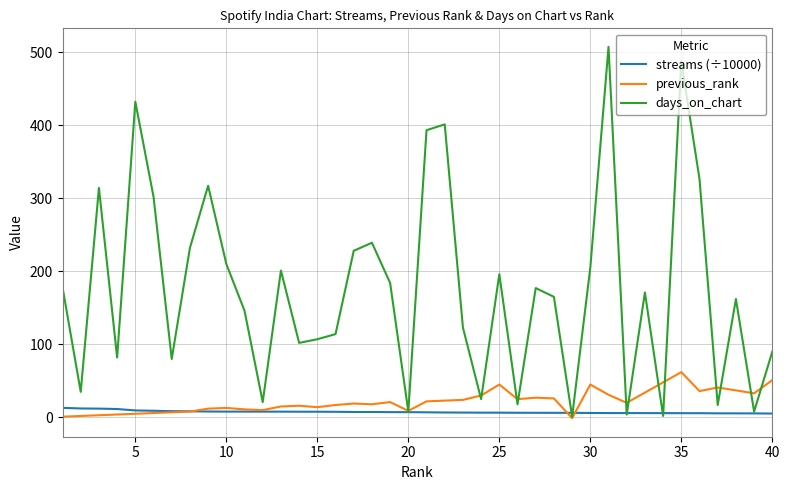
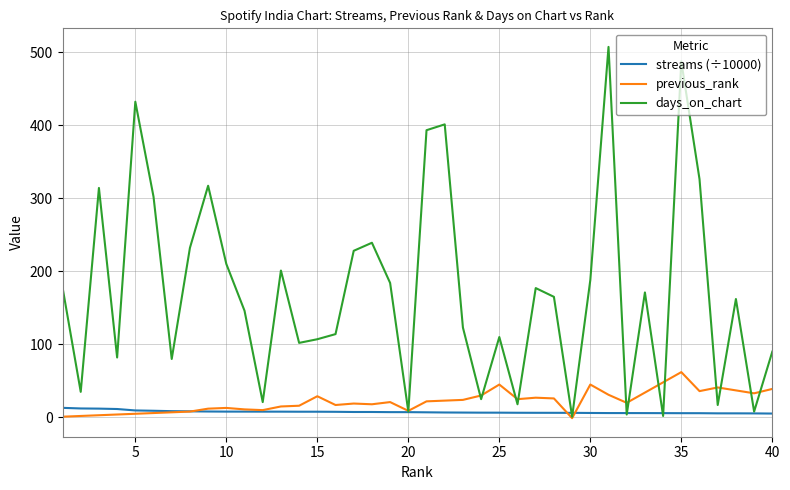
previous_rank, 15: 10 -> 30
days_on_chart, 25: 200 -> 110
days_on_chart, 30: 210 -> 190
previous_rank, 40: 50 -> 40
